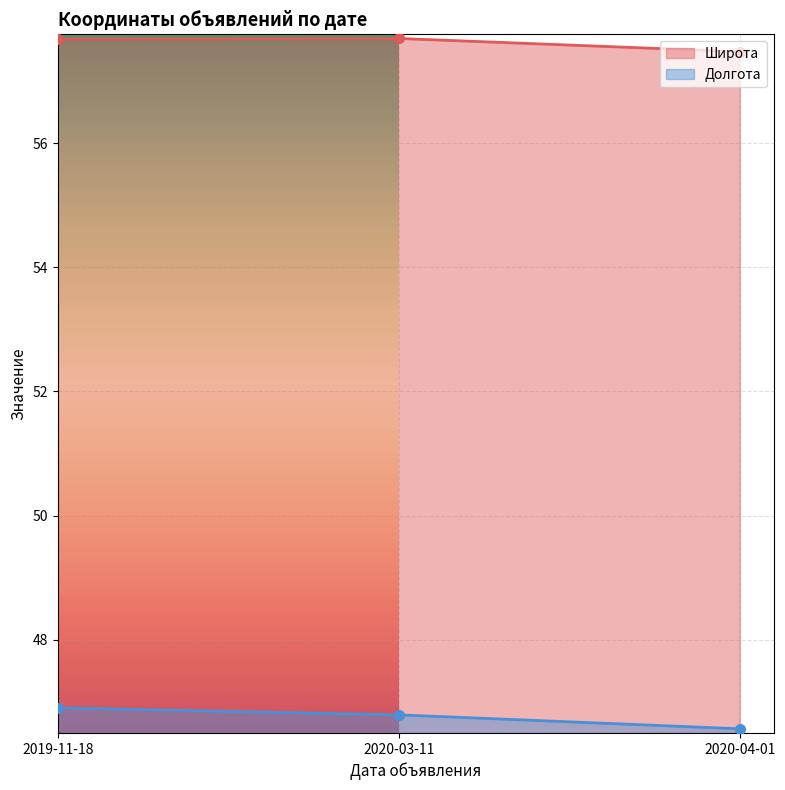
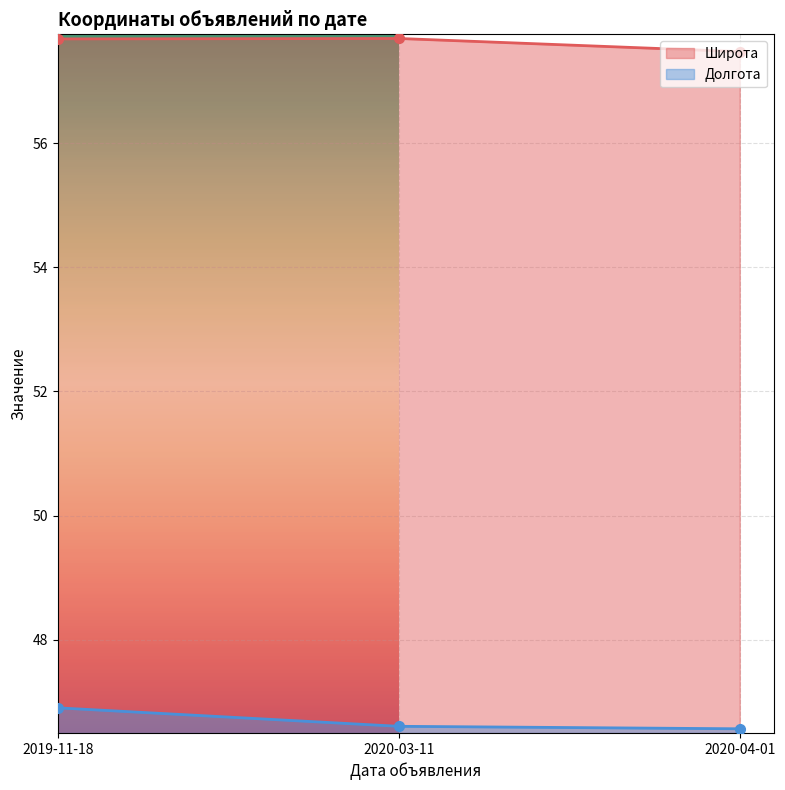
Долгота, 2020-03-11: 46.8 -> 46.6
